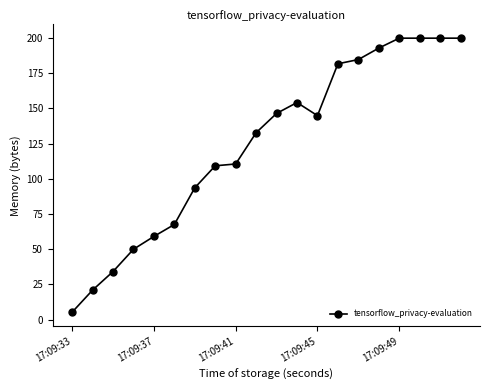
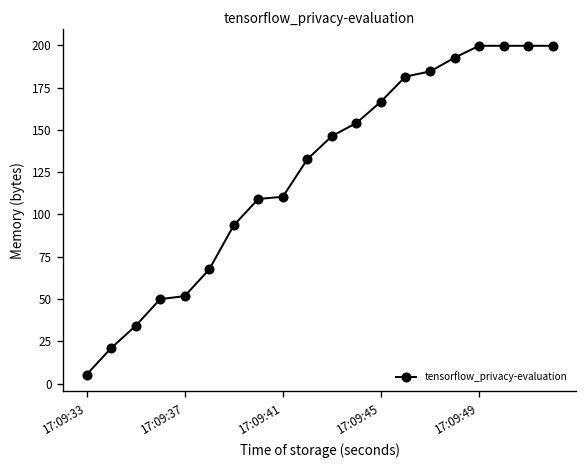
17:09:37: 59 -> 52
17:09:45: 145 -> 167
